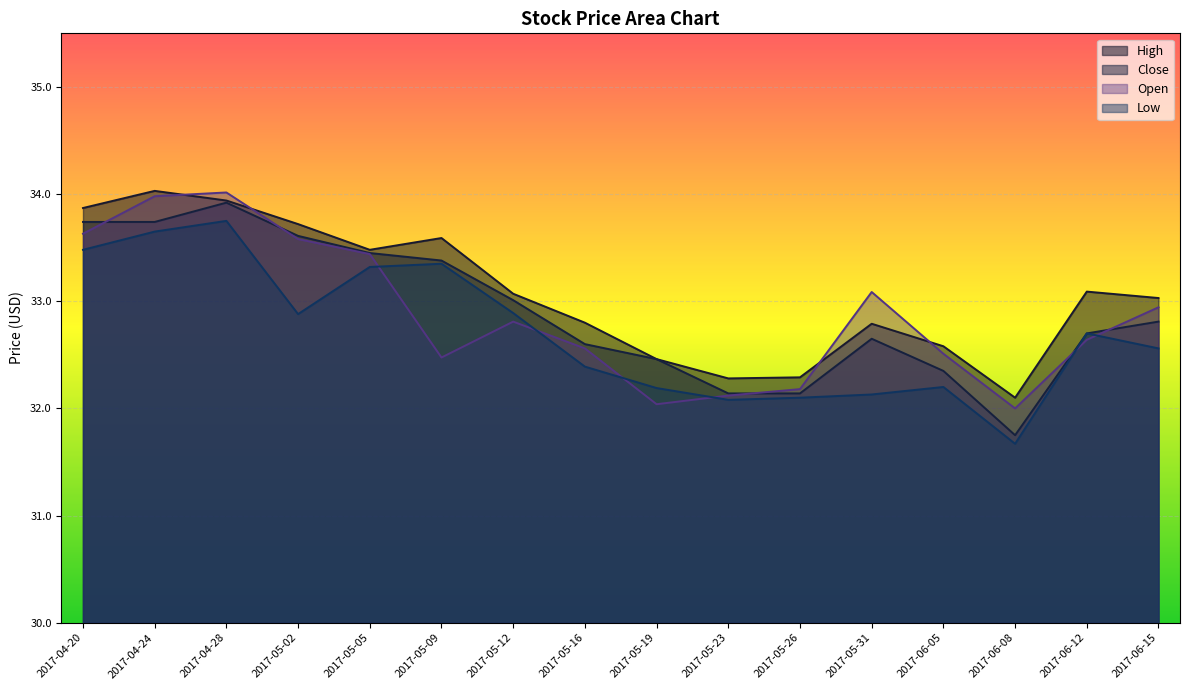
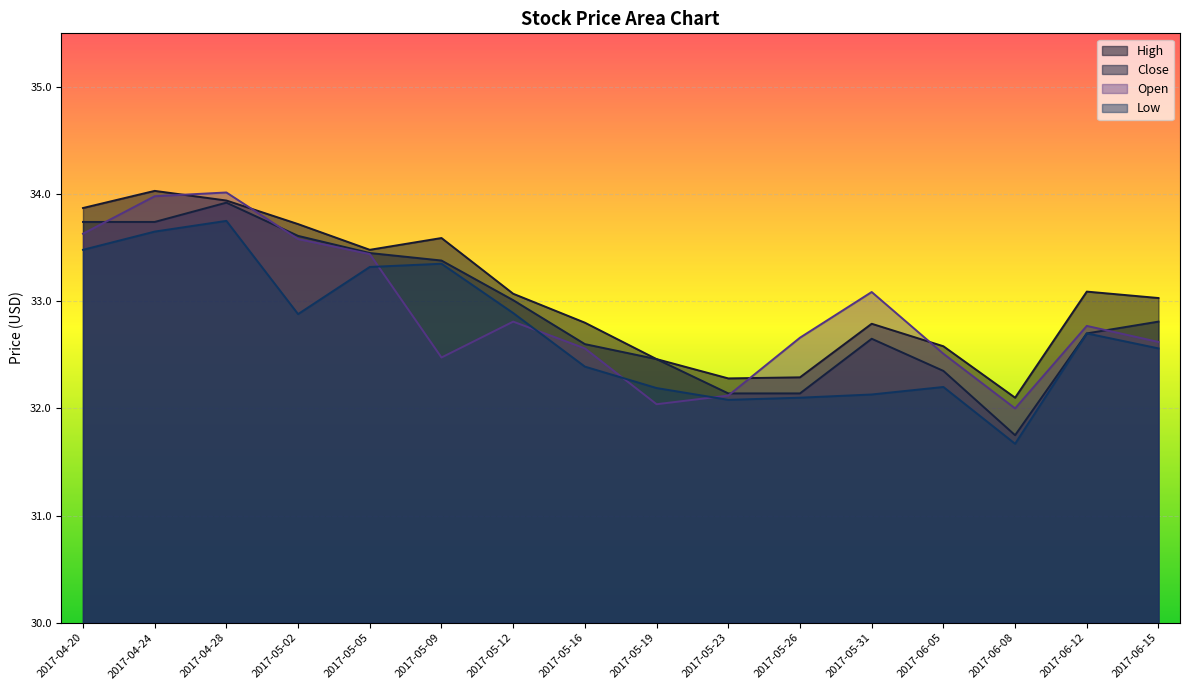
Open, 2017-05-26: 32.18 -> 32.66
Open, 2017-06-12: 32.64 -> 32.77
Open, 2017-06-15: 32.94 -> 32.62
